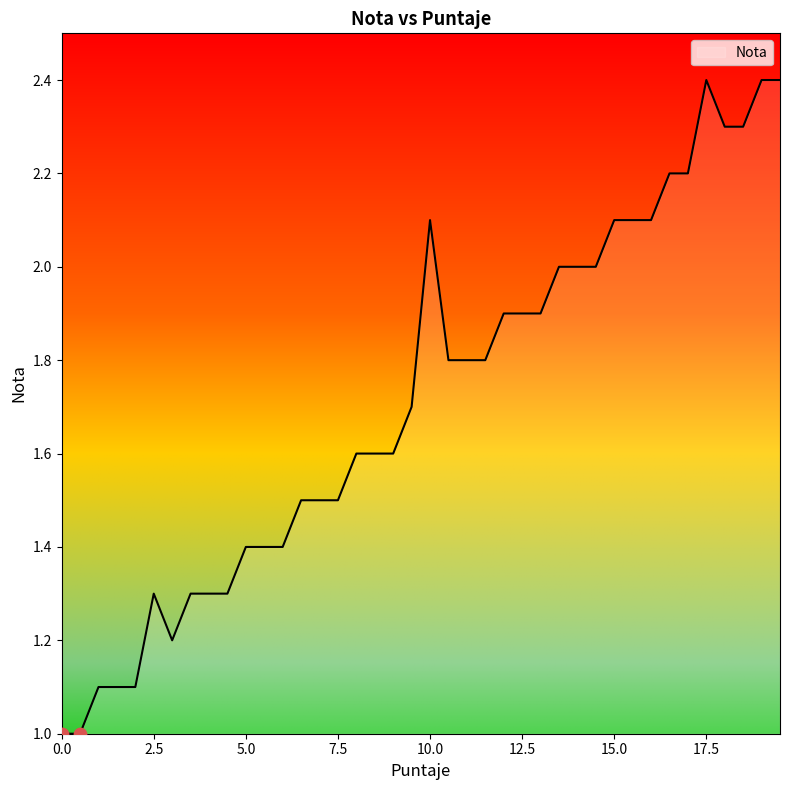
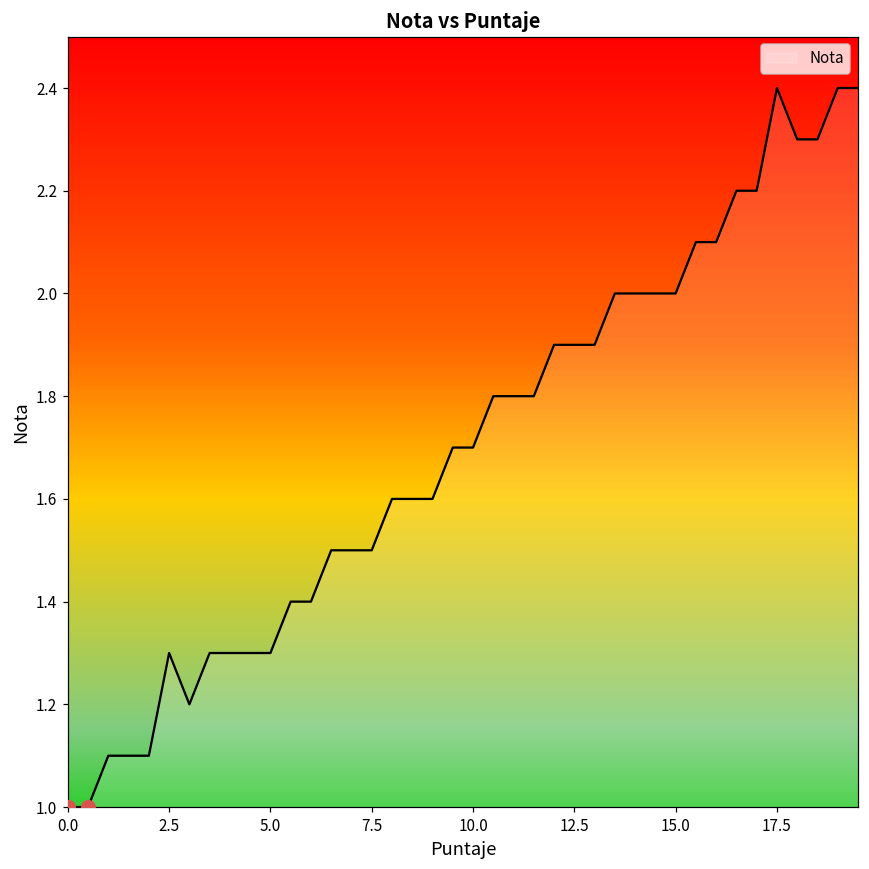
Nota, 5.0: 1.4 -> 1.3
Nota, 10.0: 2.1 -> 1.7
Nota, 15.0: 2.1 -> 2.0
